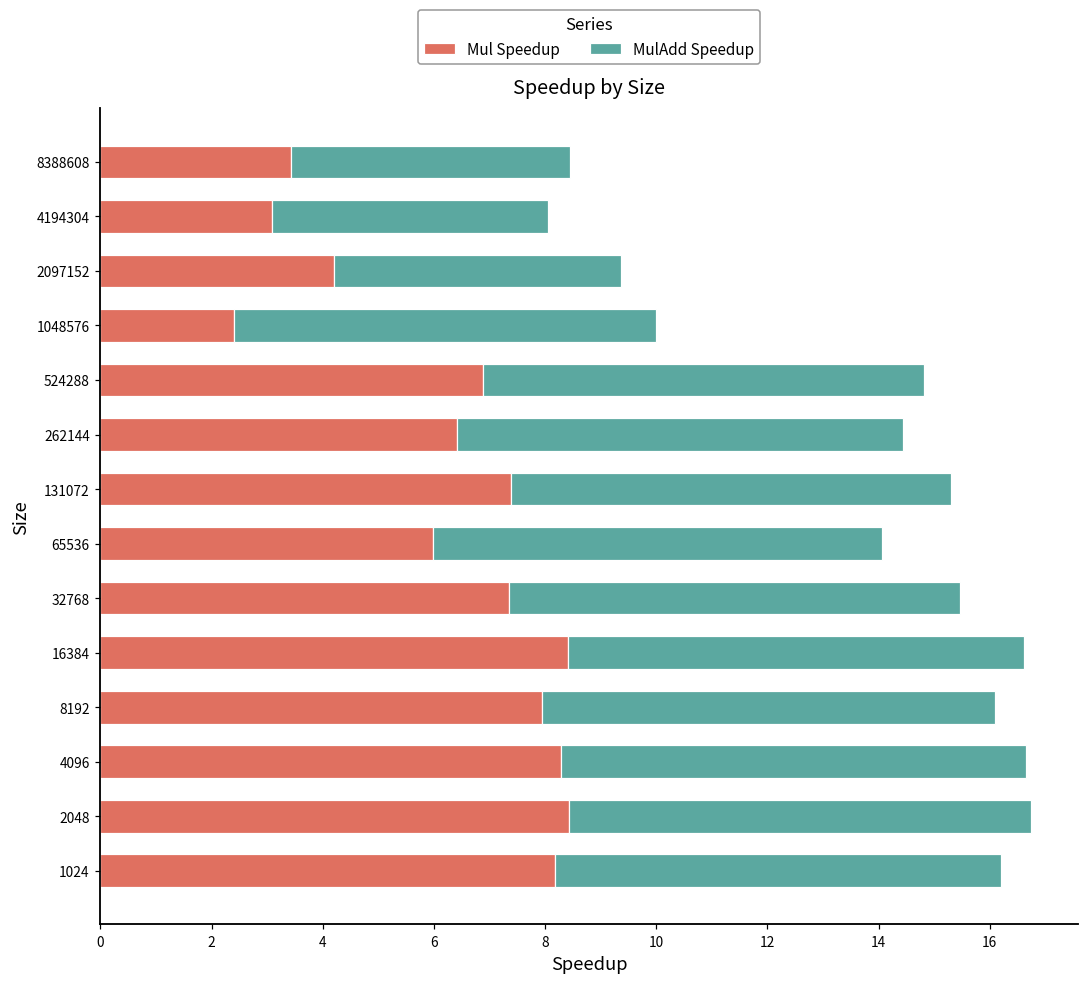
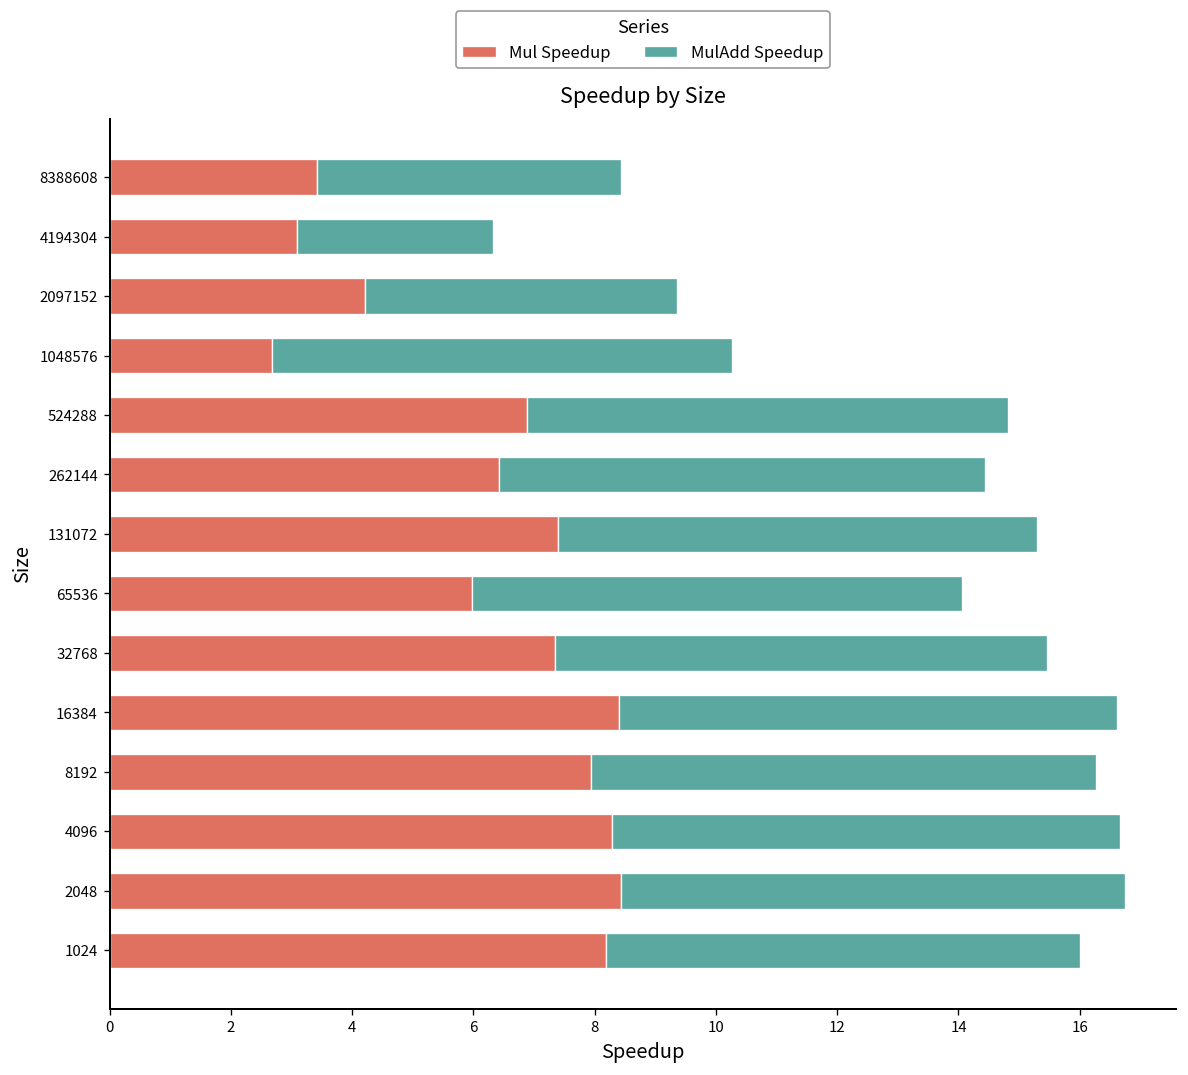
MulAdd Speedup, 4194304: 5.0 -> 3.2
Mul Speedup, 1048576: 2.4 -> 2.7
MulAdd Speedup, 8192: 8.1 -> 8.3
MulAdd Speedup, 1024: 8.0 -> 7.8
